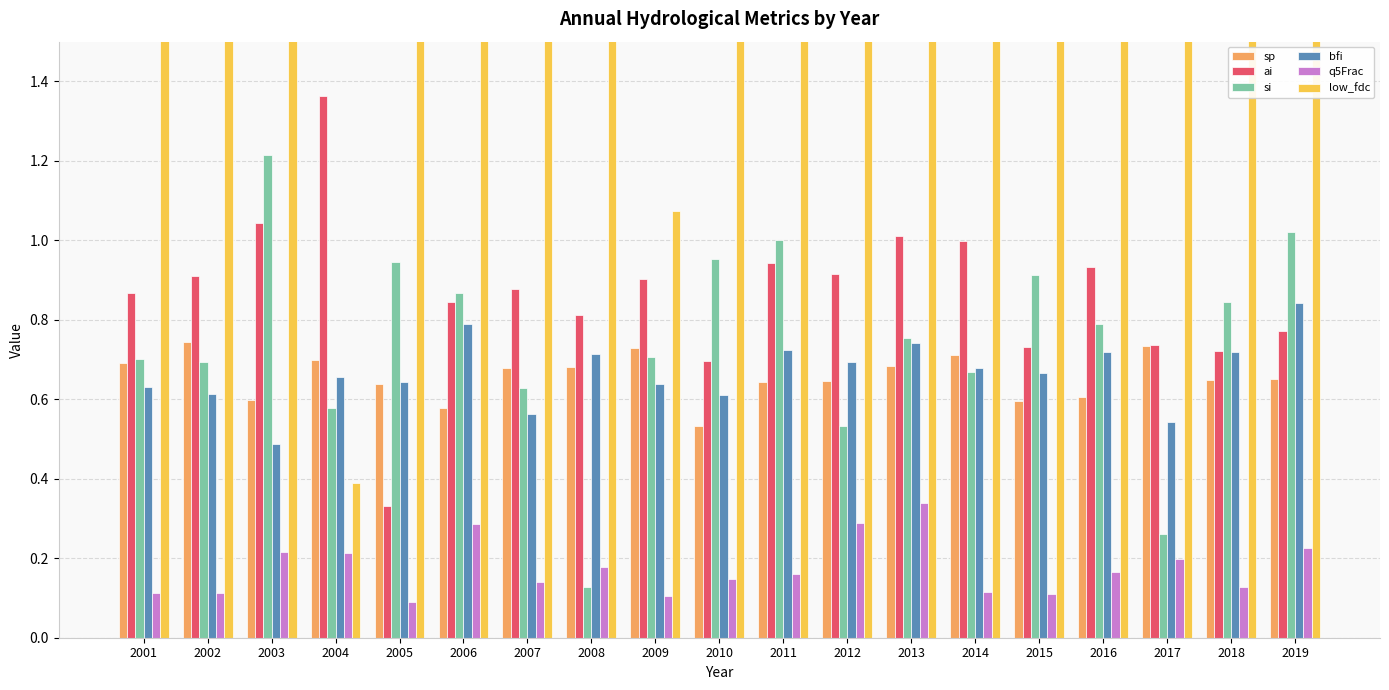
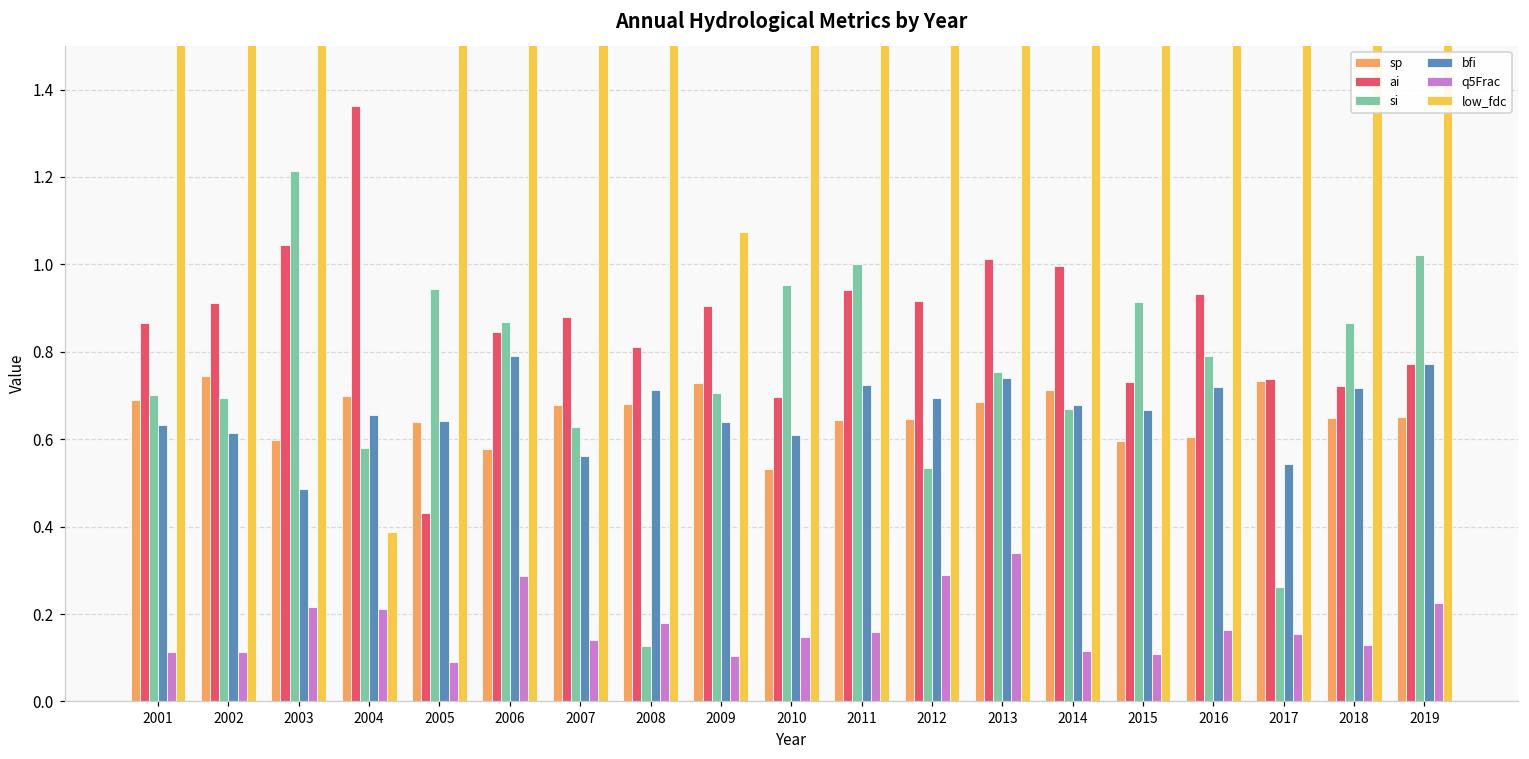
ai, 2005: 0.33 -> 0.43
q5Frac, 2017: 0.20 -> 0.15
si, 2018: 0.85 -> 0.87
bfi, 2019: 0.84 -> 0.77
